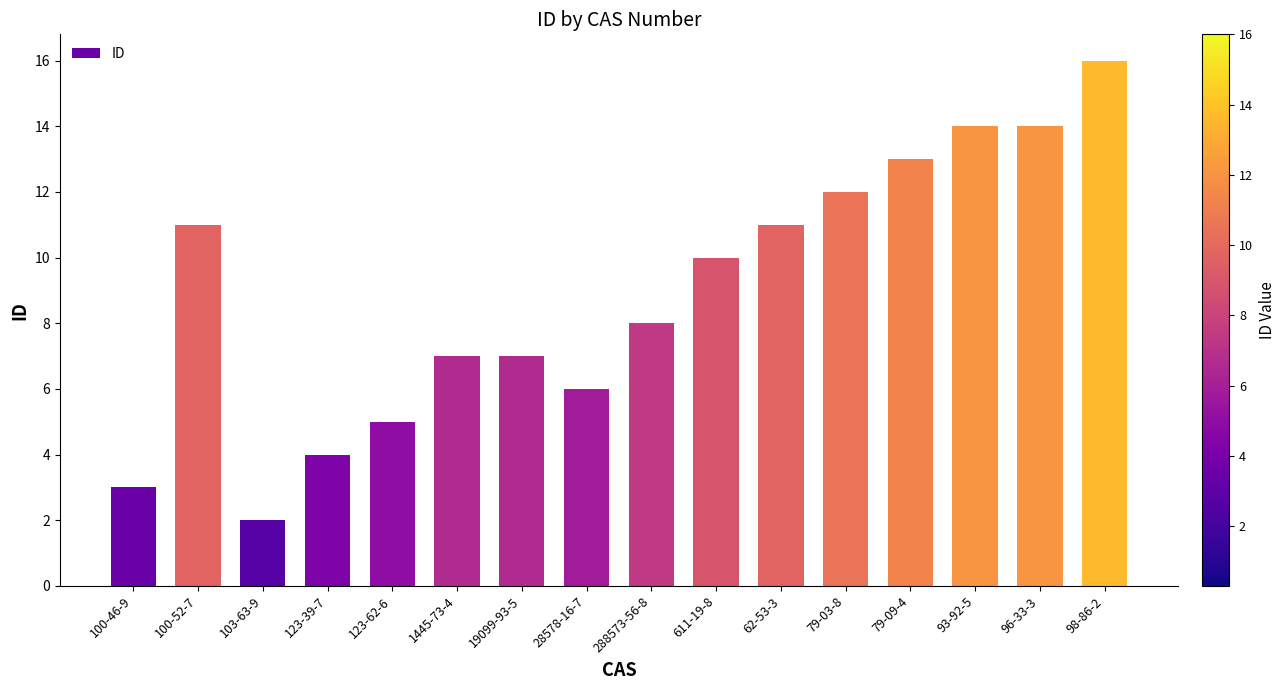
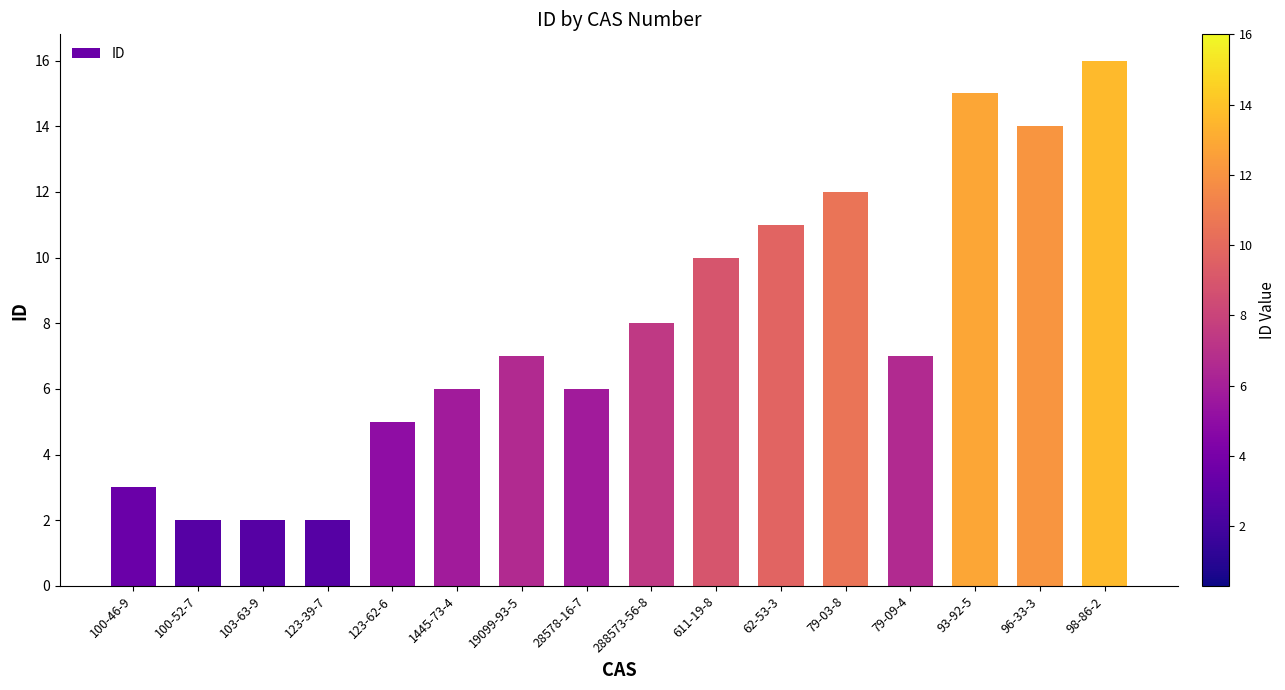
100-52-7: 11 -> 2
123-39-7: 4 -> 2
1445-73-4: 7 -> 6
79-09-4: 13 -> 7
93-92-5: 14 -> 15
